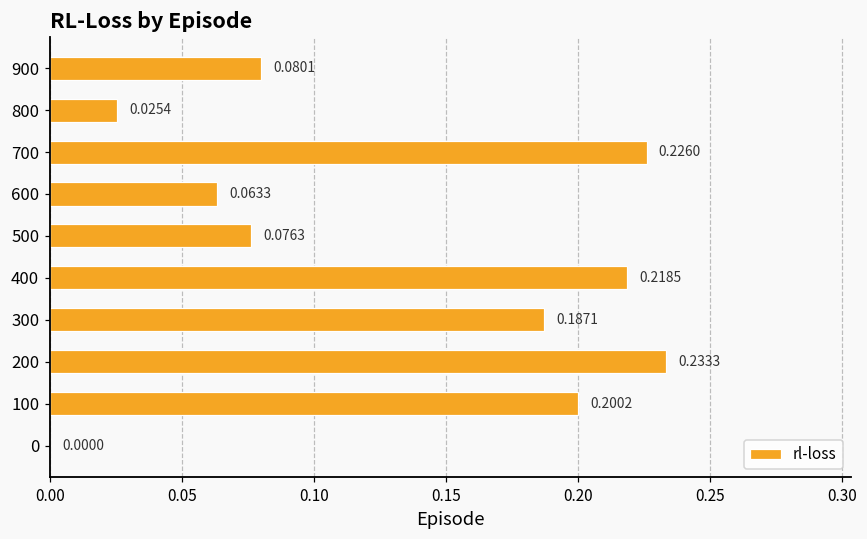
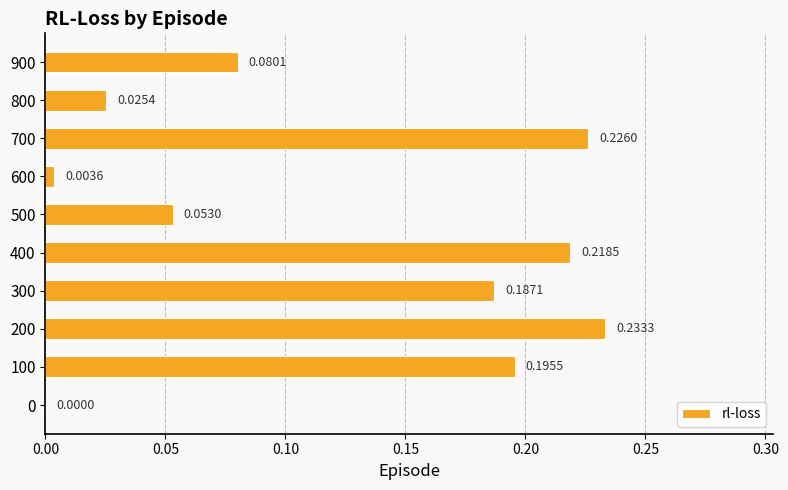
600: 0.0633 -> 0.0036
500: 0.0763 -> 0.0530
100: 0.2002 -> 0.1955
